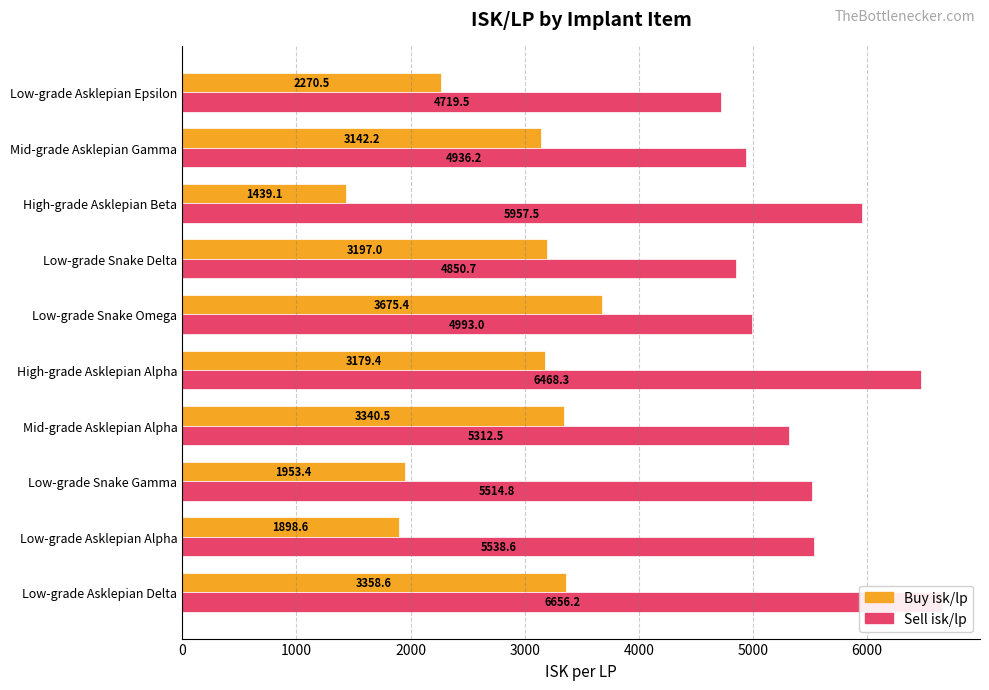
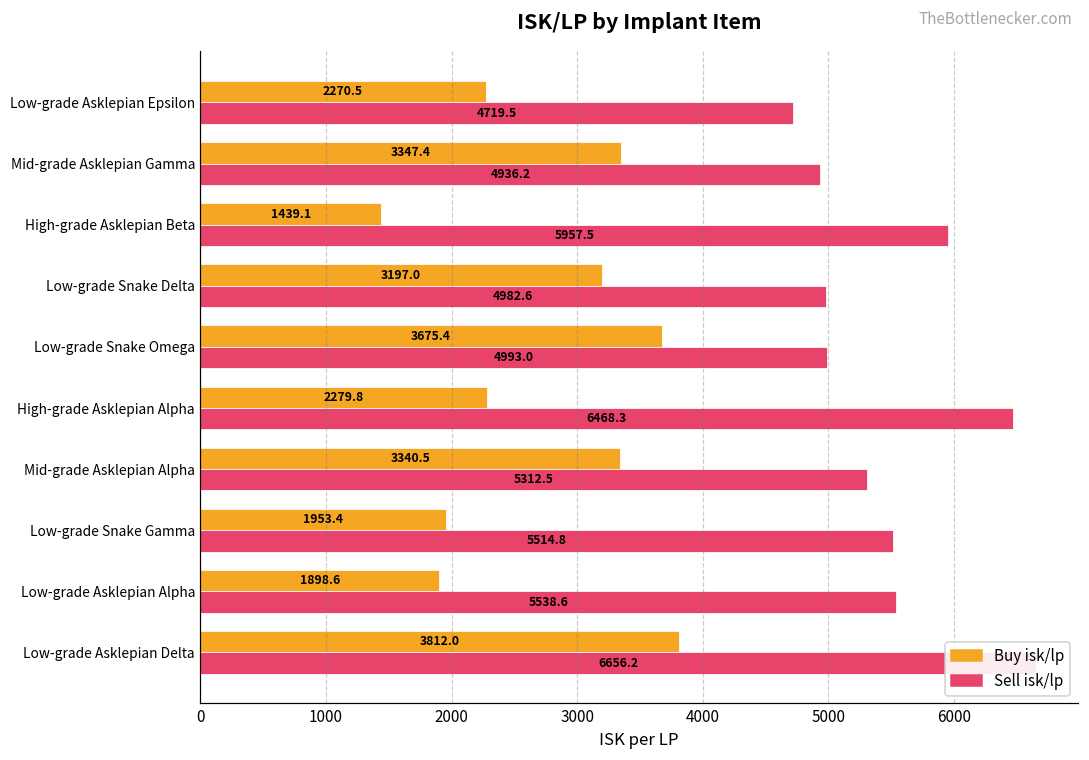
Buy isk/lp, Mid-grade Asklepian Gamma: 3142.2 -> 3347.4
Sell isk/lp, Low-grade Snake Delta: 4850.7 -> 4982.6
Buy isk/lp, High-grade Asklepian Alpha: 3179.4 -> 2279.8
Buy isk/lp, Low-grade Asklepian Delta: 3358.6 -> 3812.0
